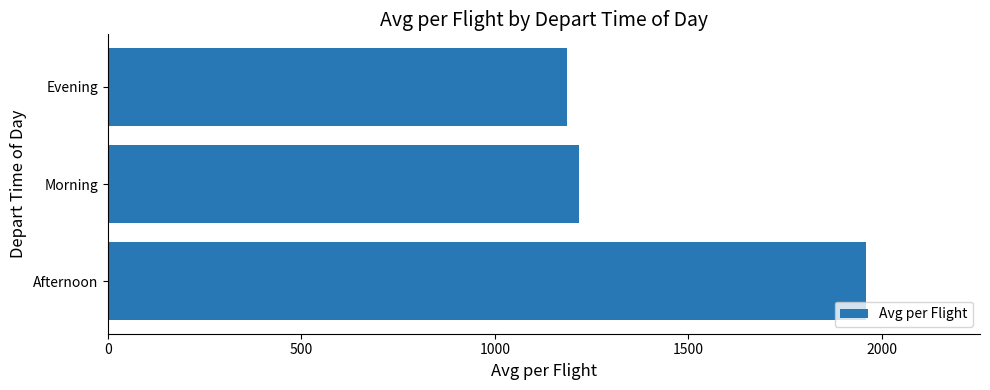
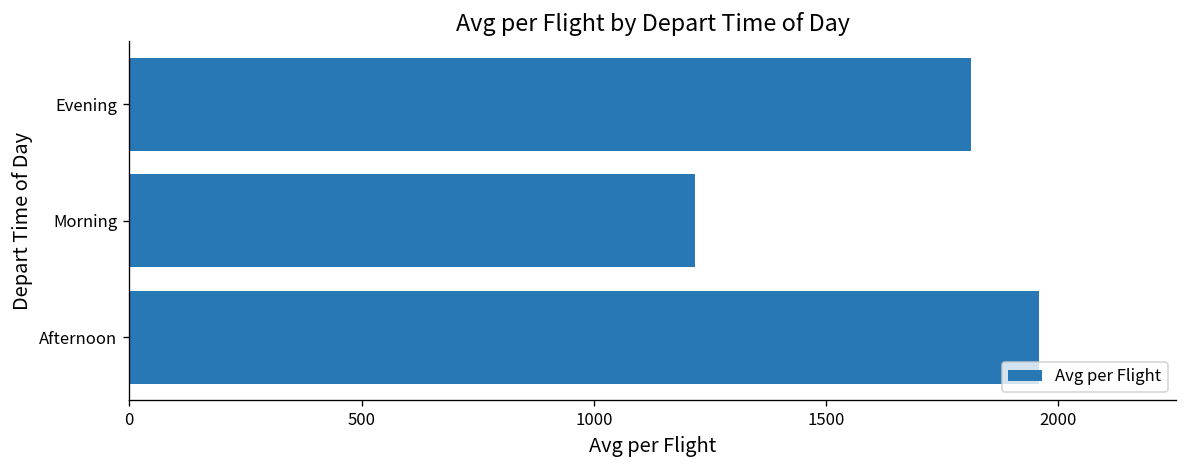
Evening: 1190 -> 1810
